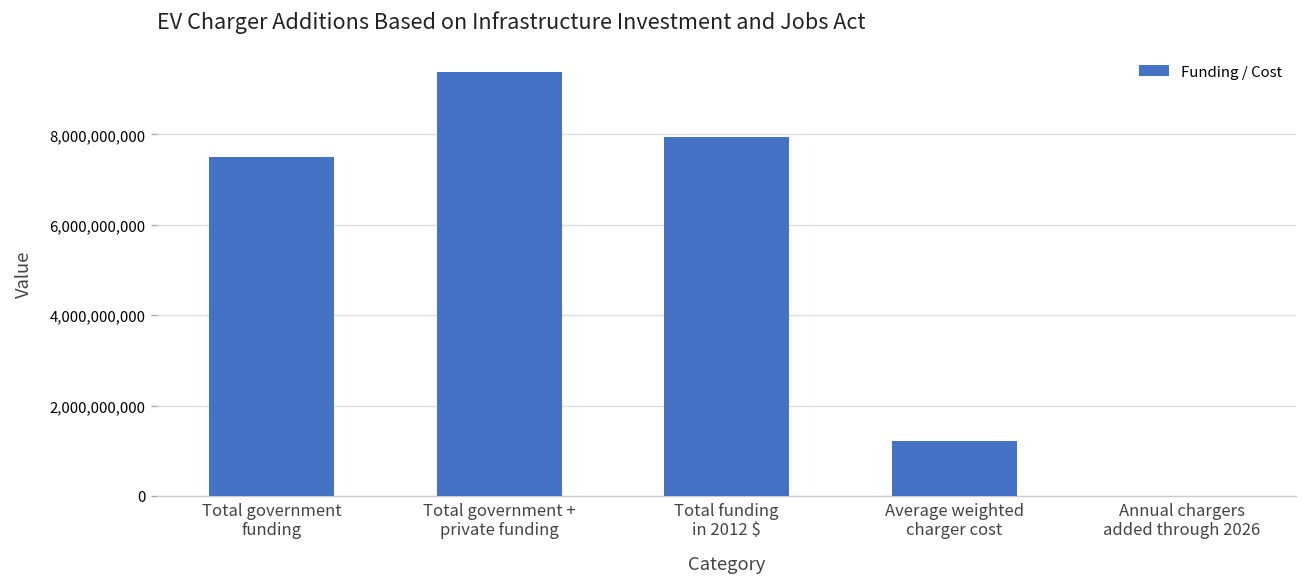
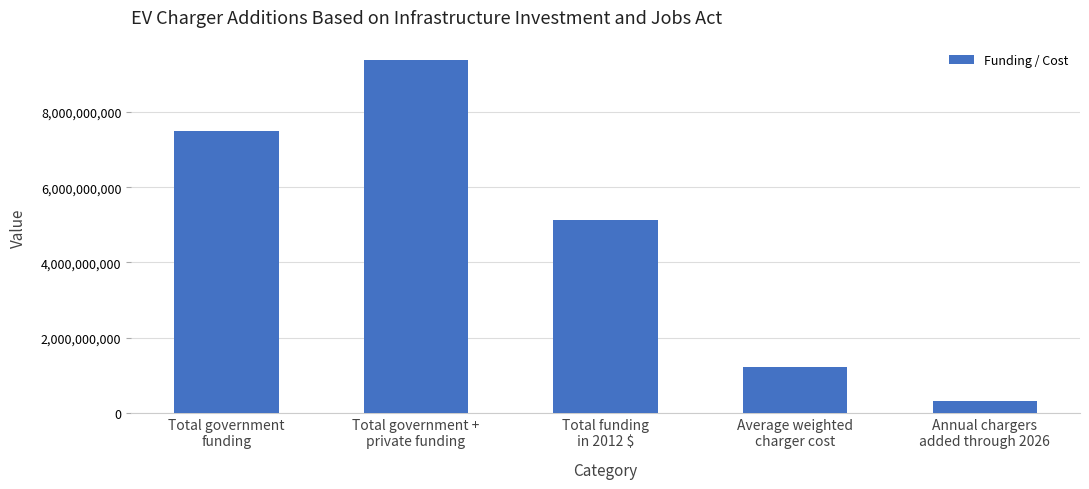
Total funding in 2012 $: 7,900,000,000 -> 5,100,000,000
Annual chargers added through 2026: 0 -> 300,000,000
